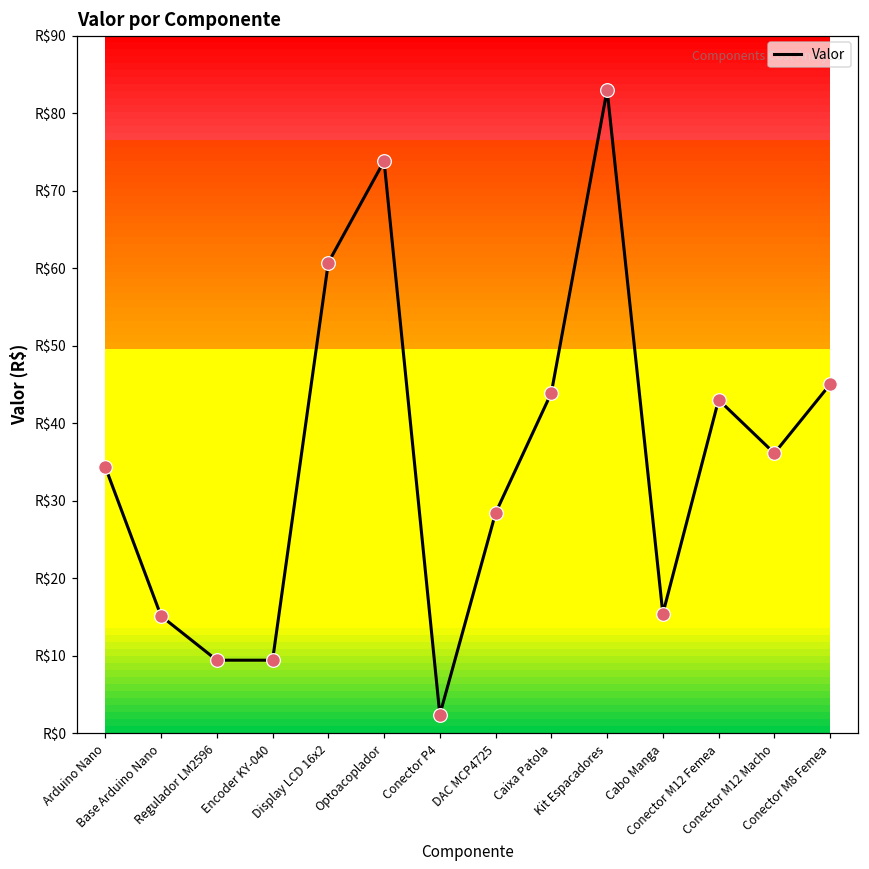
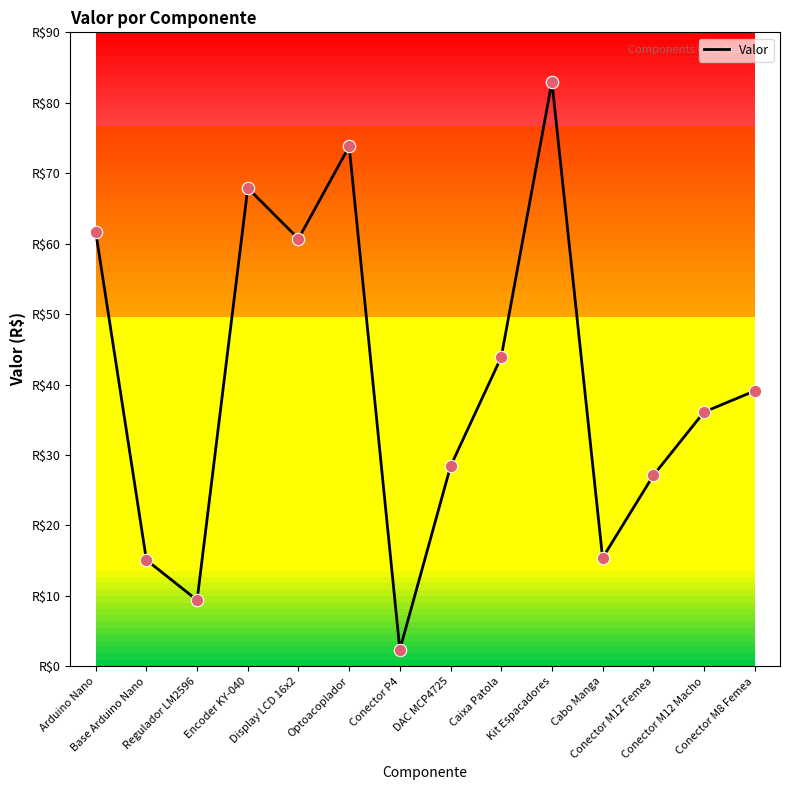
Arduino Nano: R$34 -> R$62
Encoder KY-040: R$9 -> R$68
Conector M12 Femea: R$43 -> R$27
Conector M8 Femea: R$45 -> R$39
